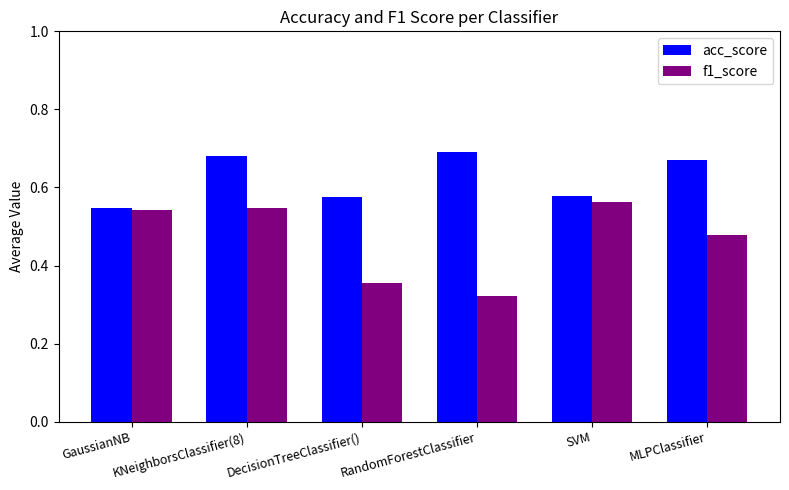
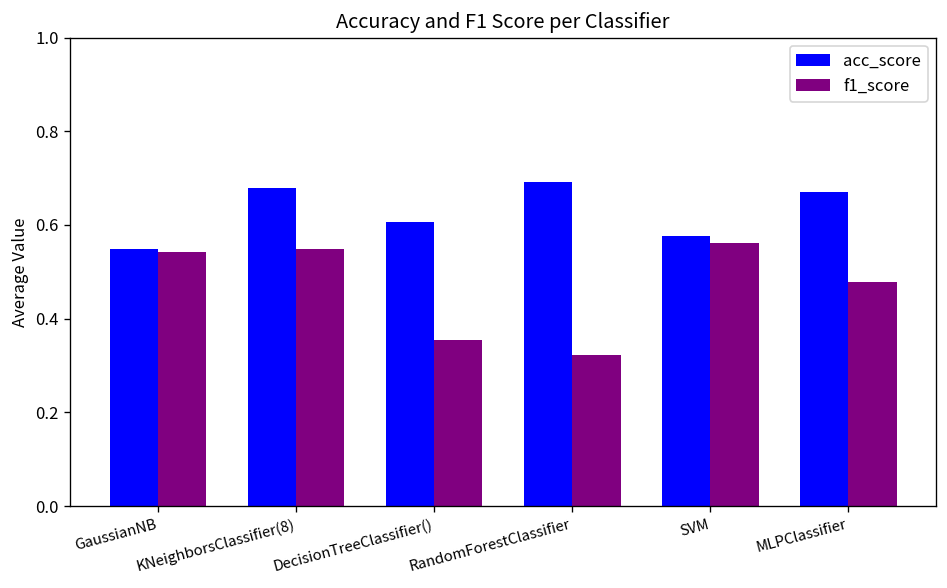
acc_score, DecisionTreeClassifier(): 0.58 -> 0.61
